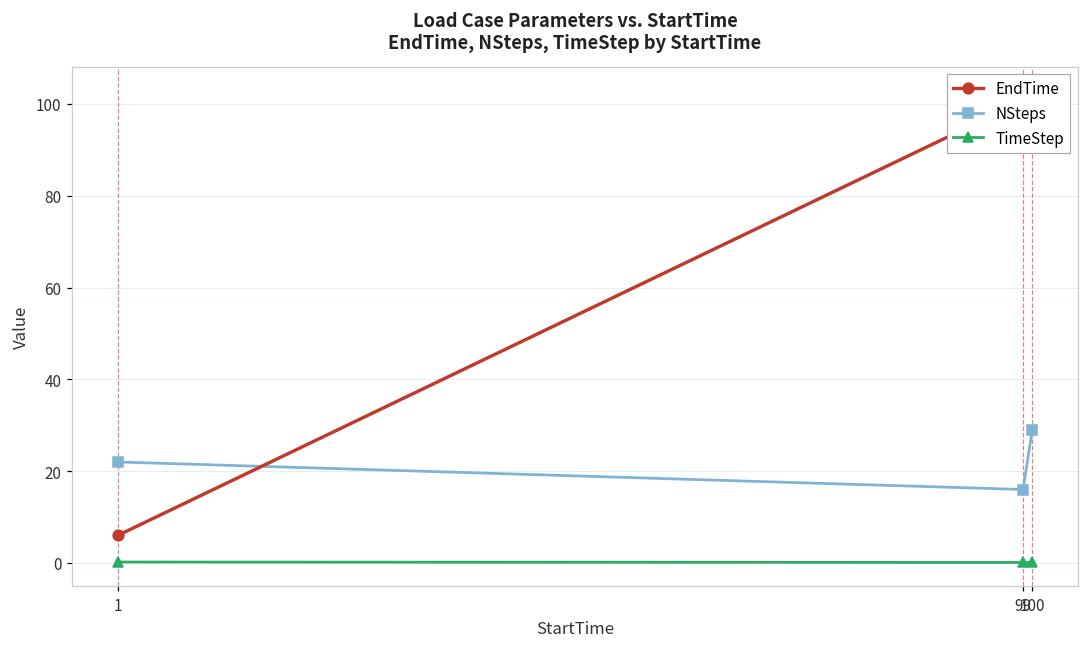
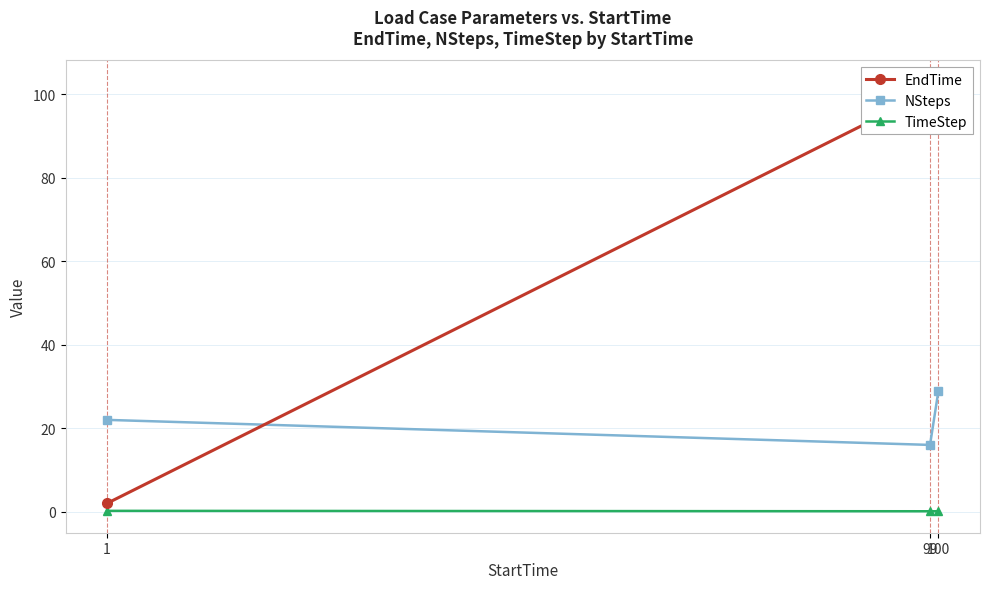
EndTime, 1: 6 -> 2
